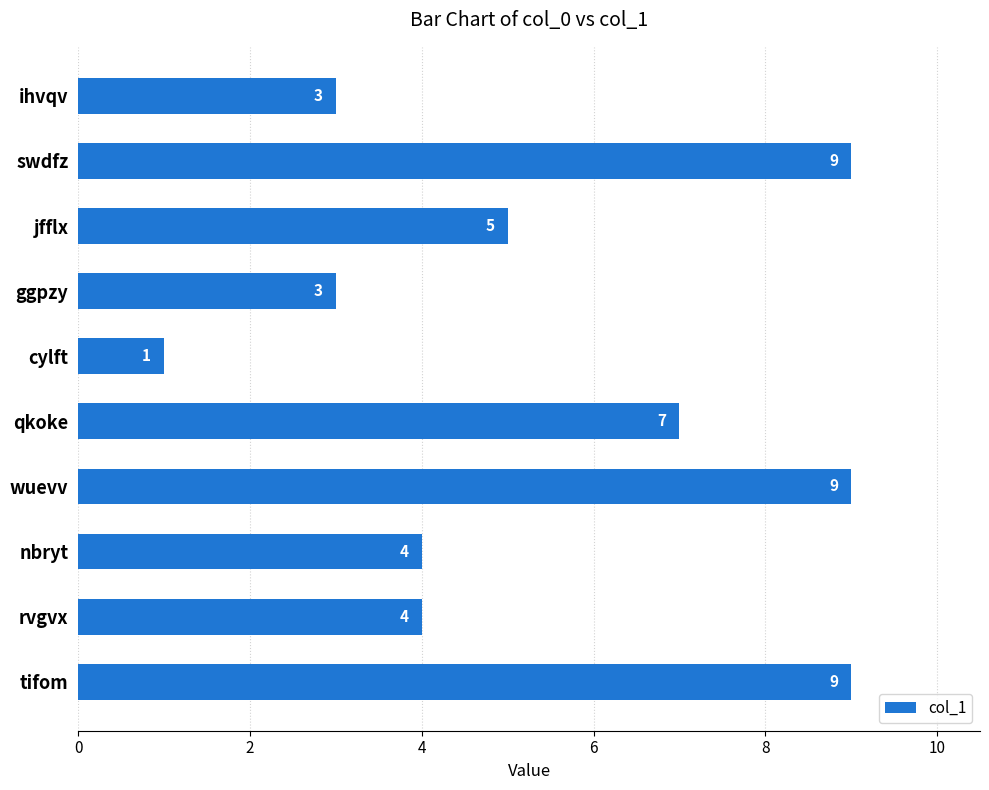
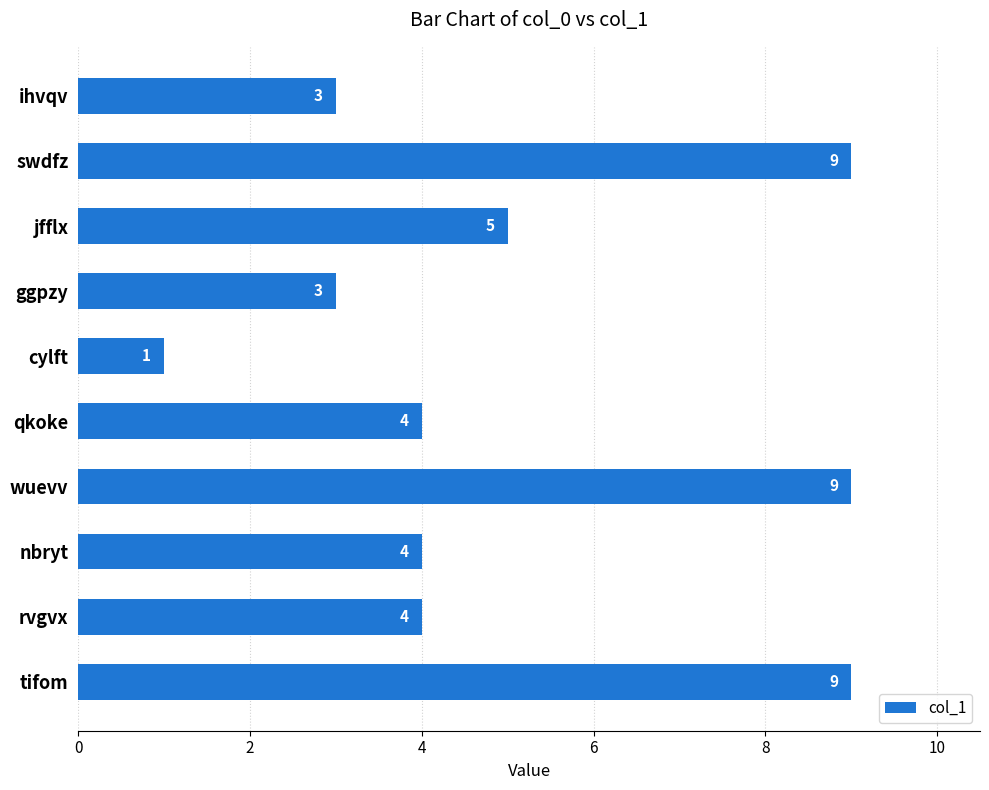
qkoke: 7 -> 4
